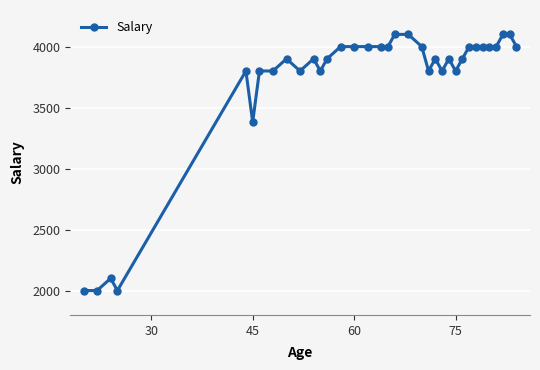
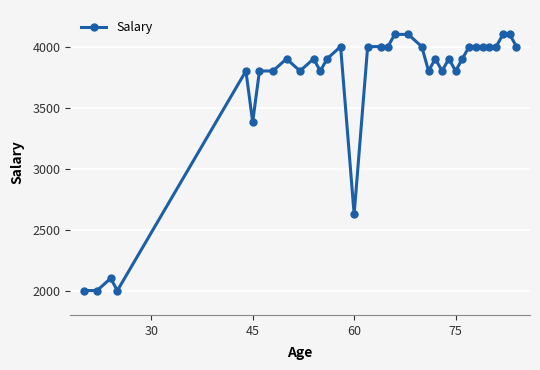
60: 4000 -> 2630
